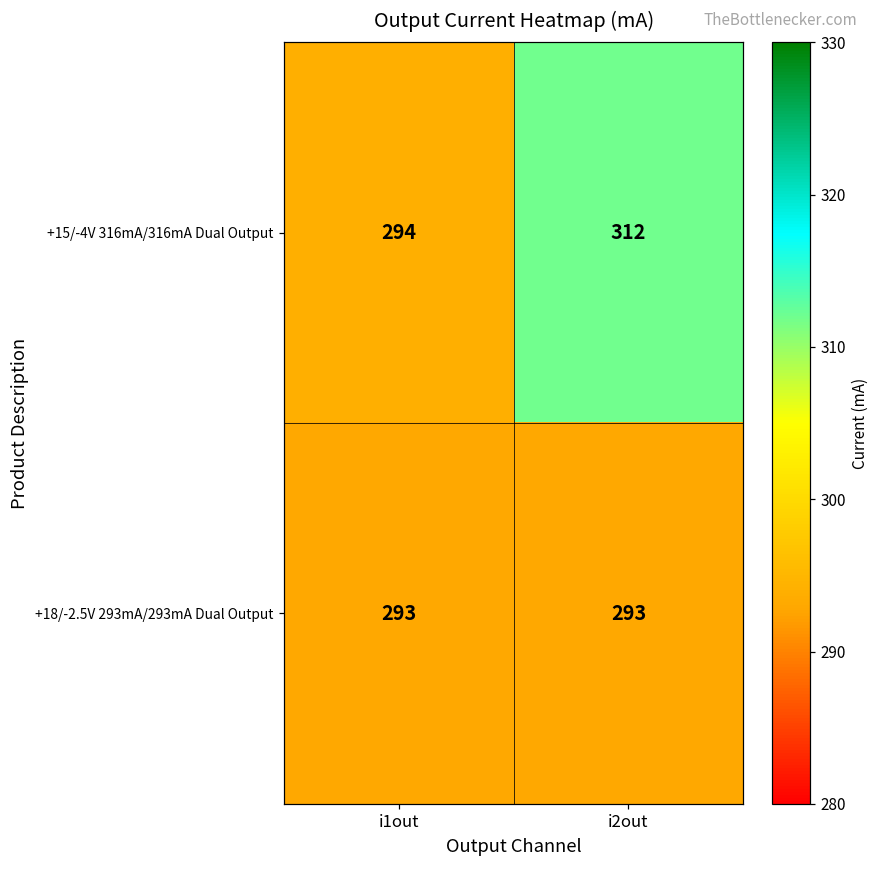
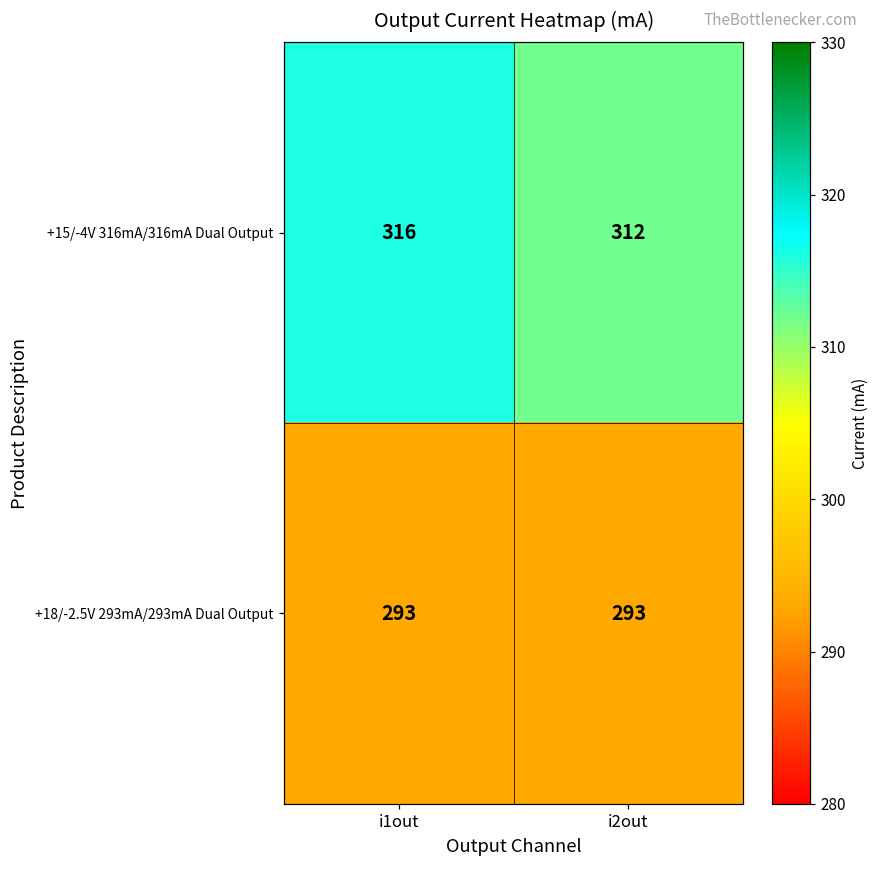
+15/-4V 316mA/316mA Dual Output, i1out: 294 -> 316
